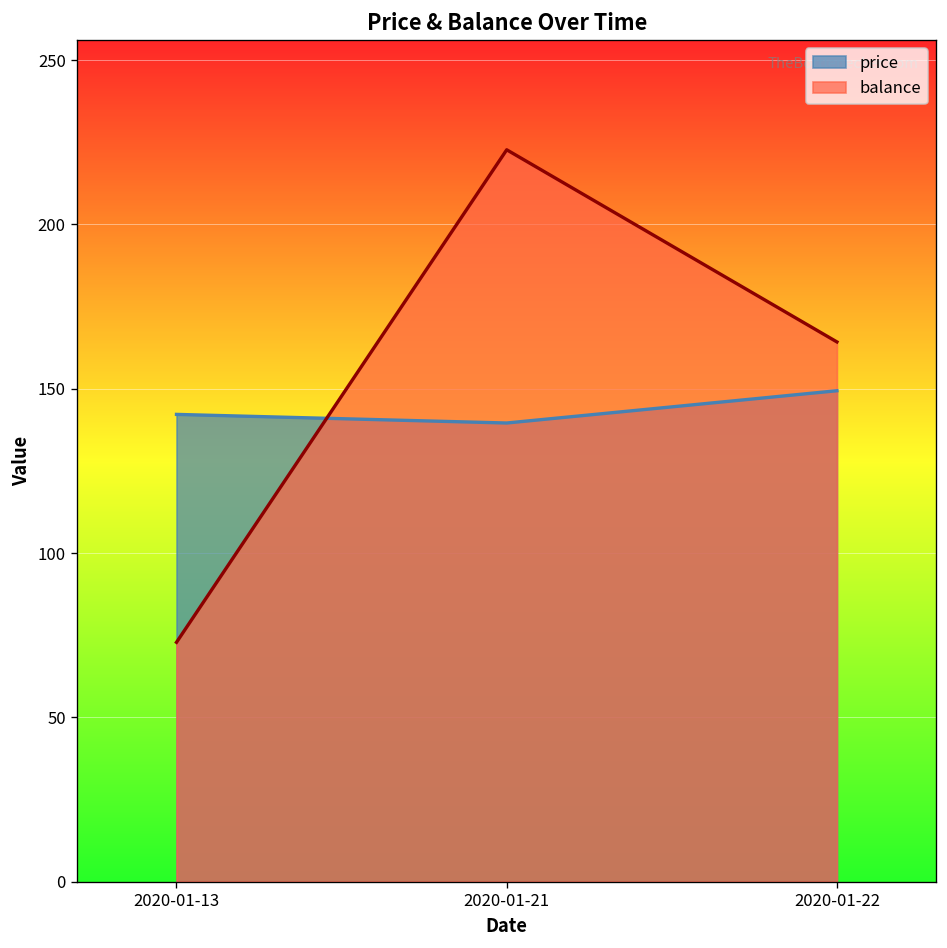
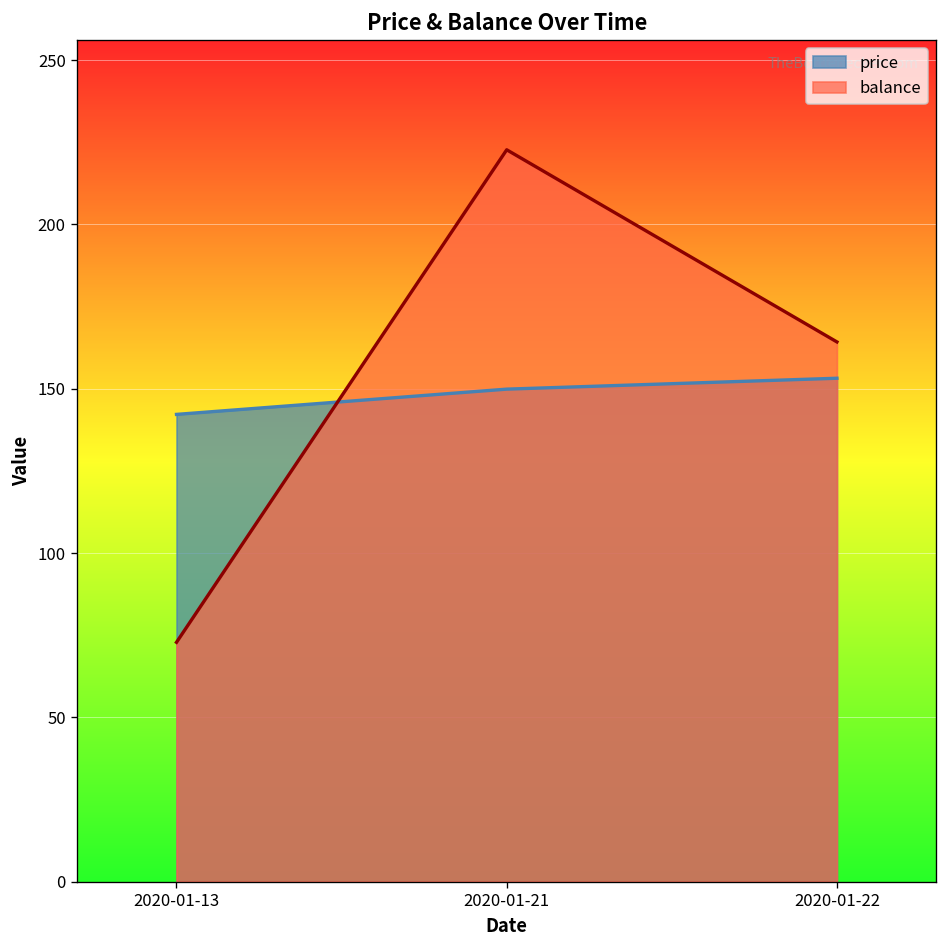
price, 2020-01-21: 140 -> 150
price, 2020-01-22: 149 -> 153
